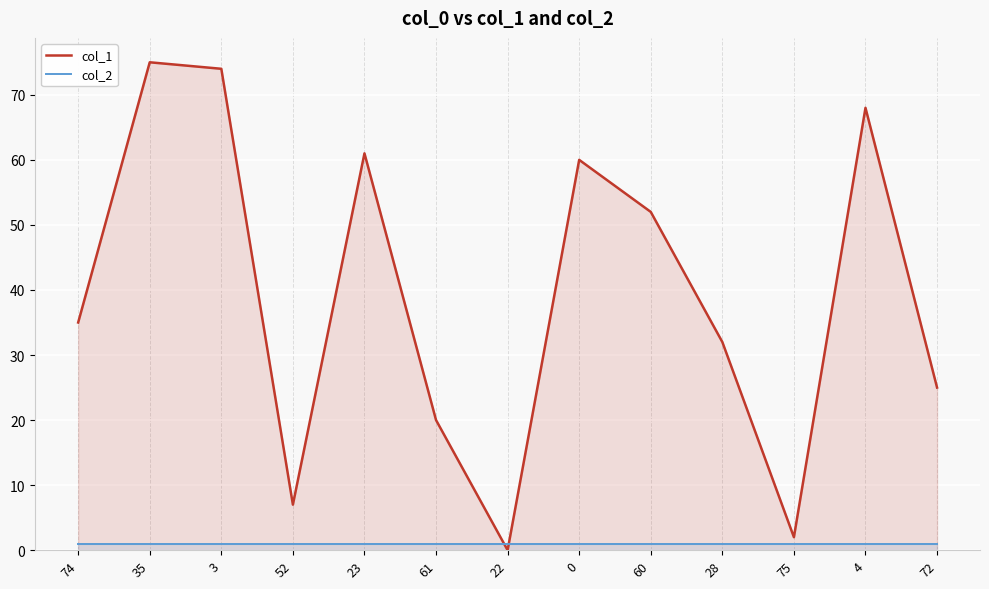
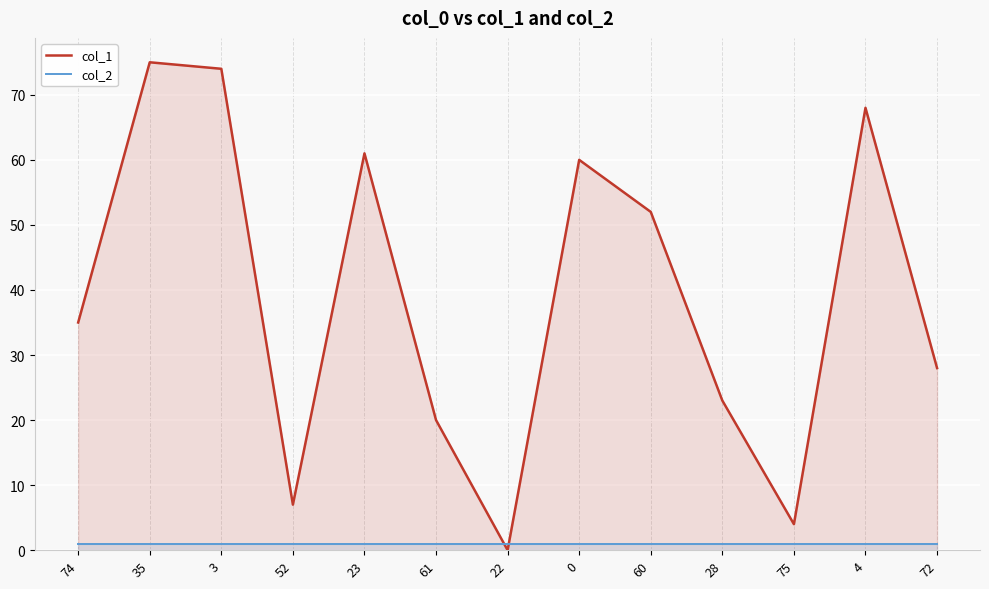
col_1, 28: 32 -> 23
col_1, 75: 2 -> 4
col_1, 72: 25 -> 28
